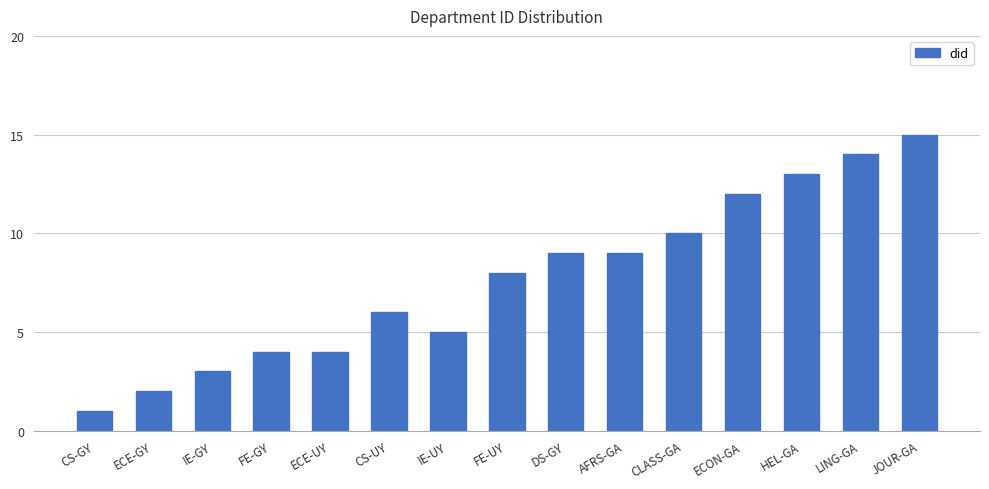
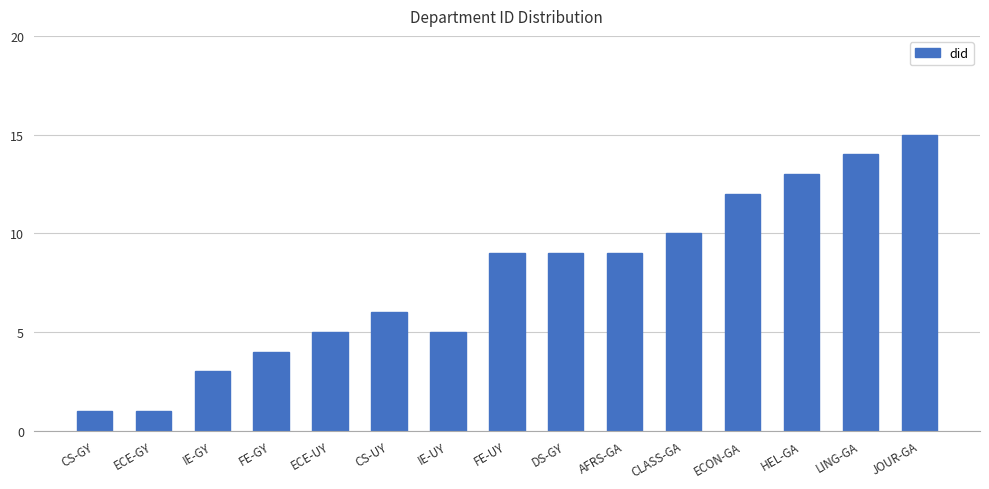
ECE-GY: 2 -> 1
ECE-UY: 4 -> 5
FE-UY: 8 -> 9
